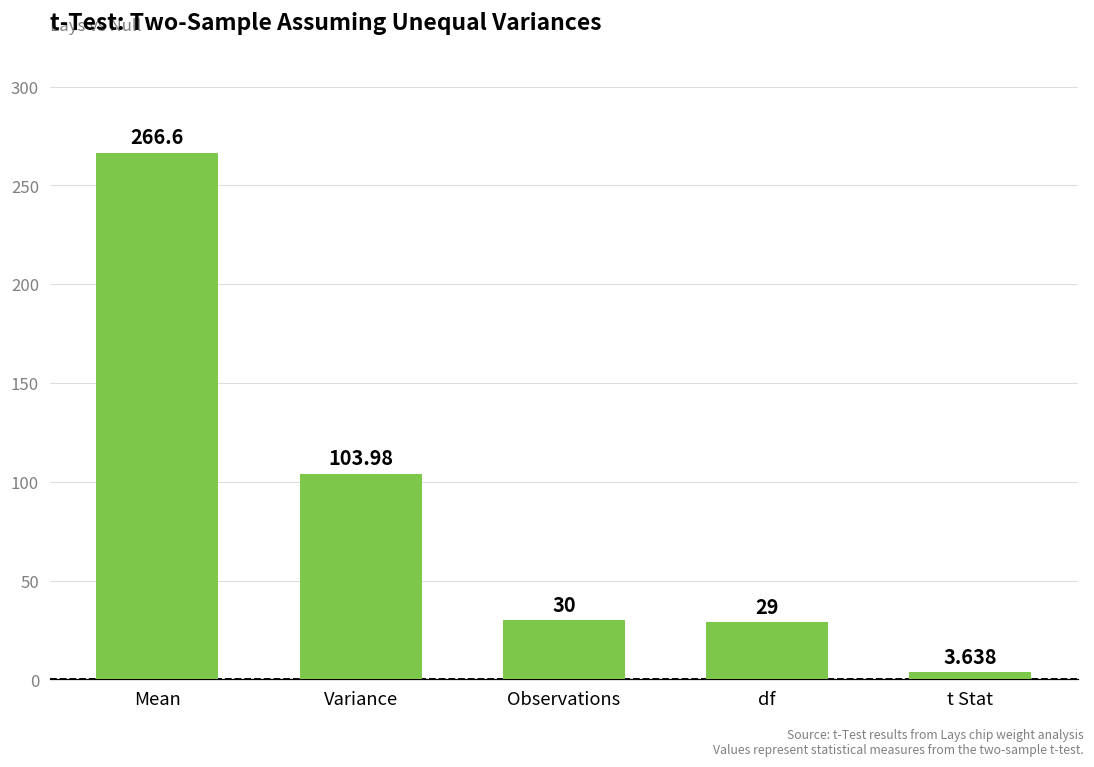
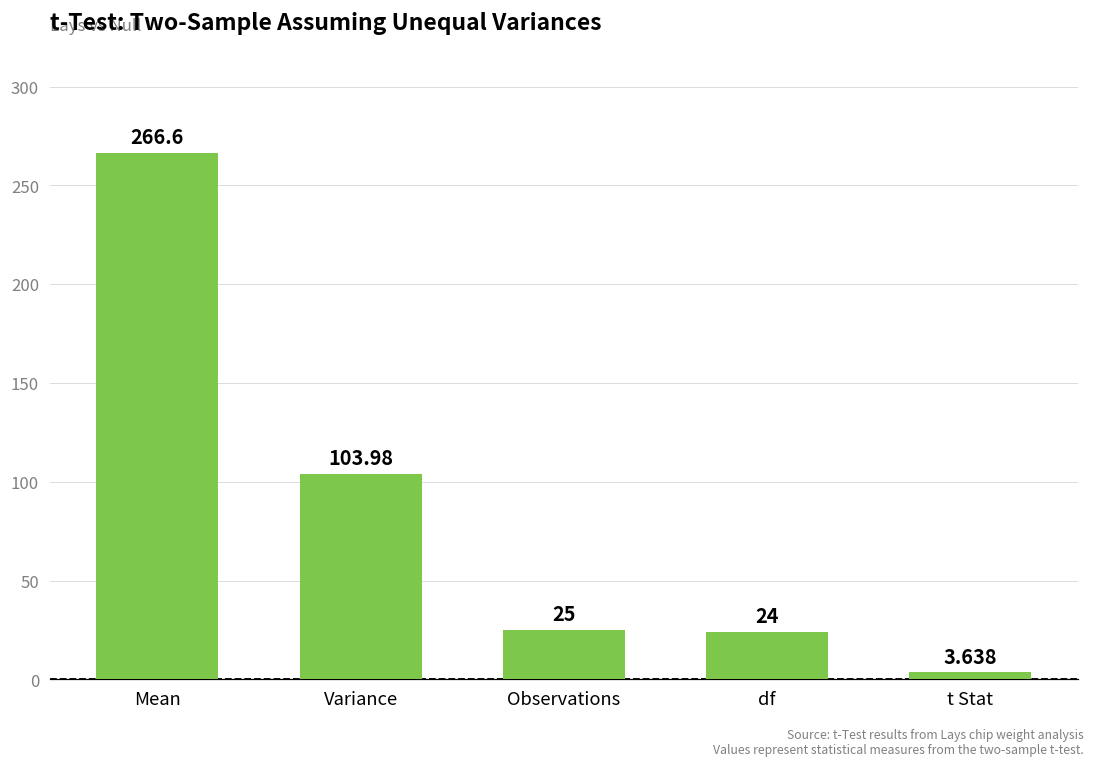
Observations: 30 -> 25
df: 29 -> 24
